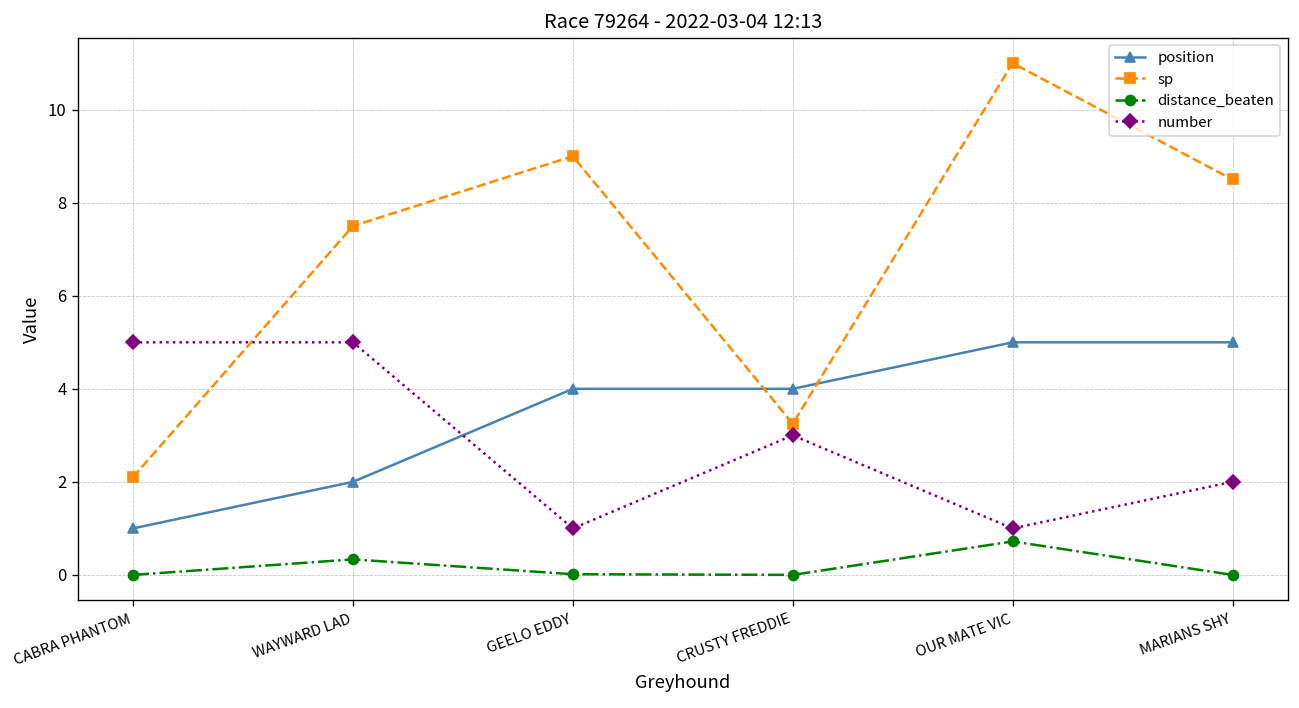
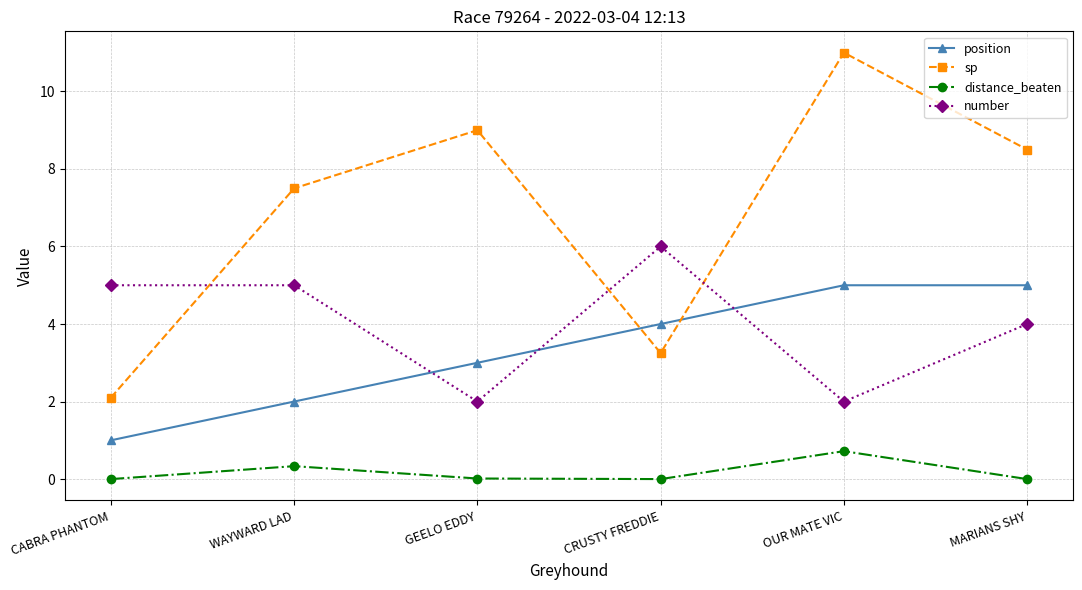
position, GEELO EDDY: 4 -> 3
number, GEELO EDDY: 1 -> 2
number, CRUSTY FREDDIE: 3 -> 6
number, OUR MATE VIC: 1 -> 2
number, MARIANS SHY: 2 -> 4
